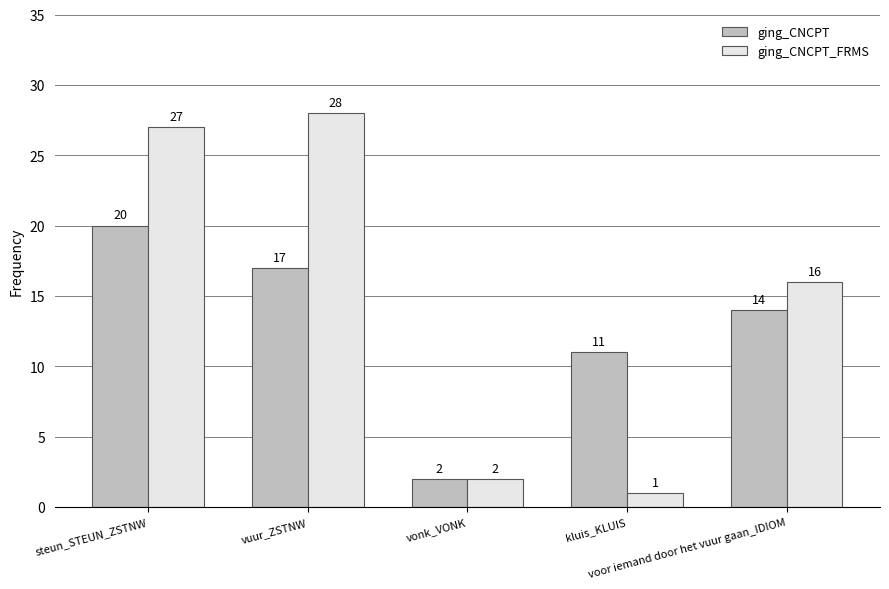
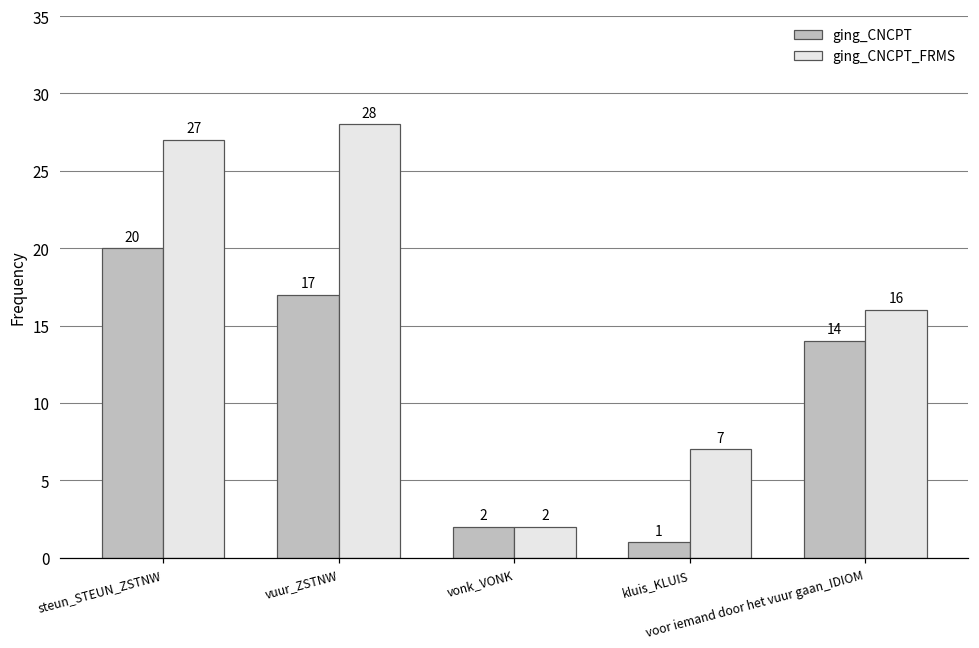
ging_CNCPT, kluis_KLUIS: 11 -> 1
ging_CNCPT_FRMS, kluis_KLUIS: 1 -> 7
